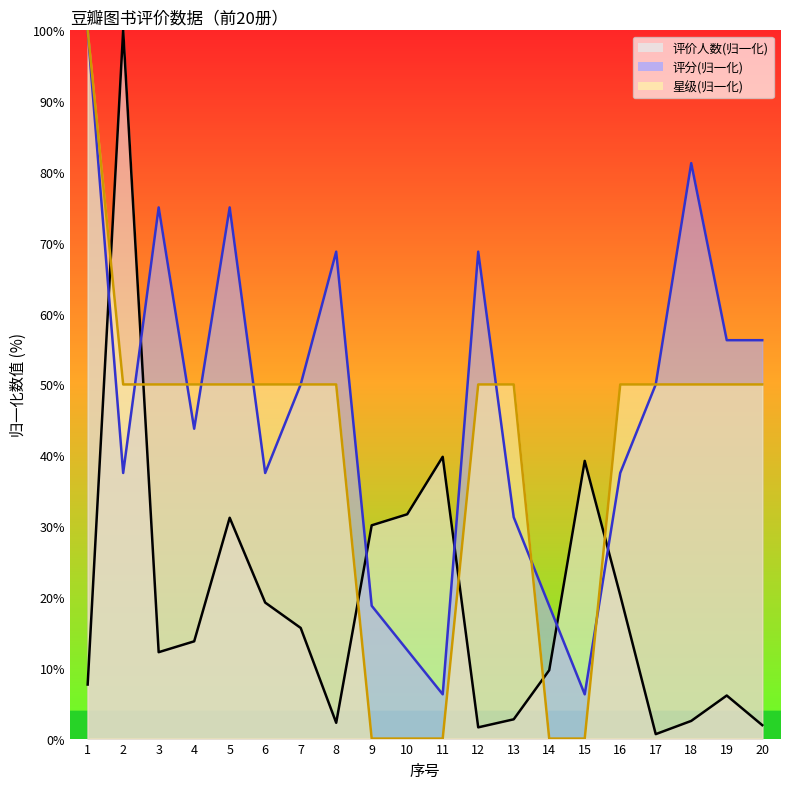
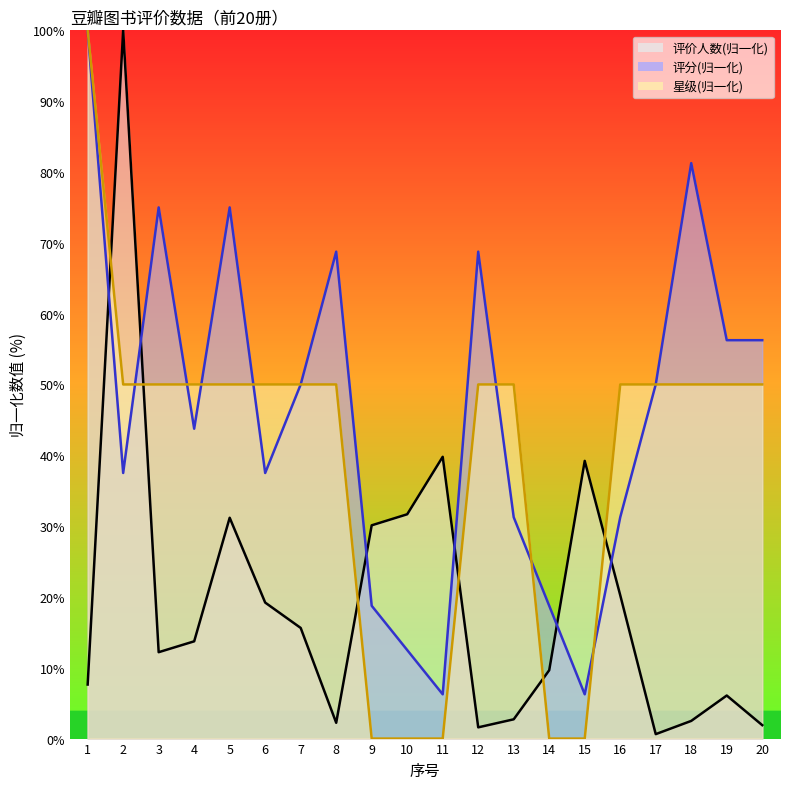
评分(归一化), 16: 37% -> 31%
